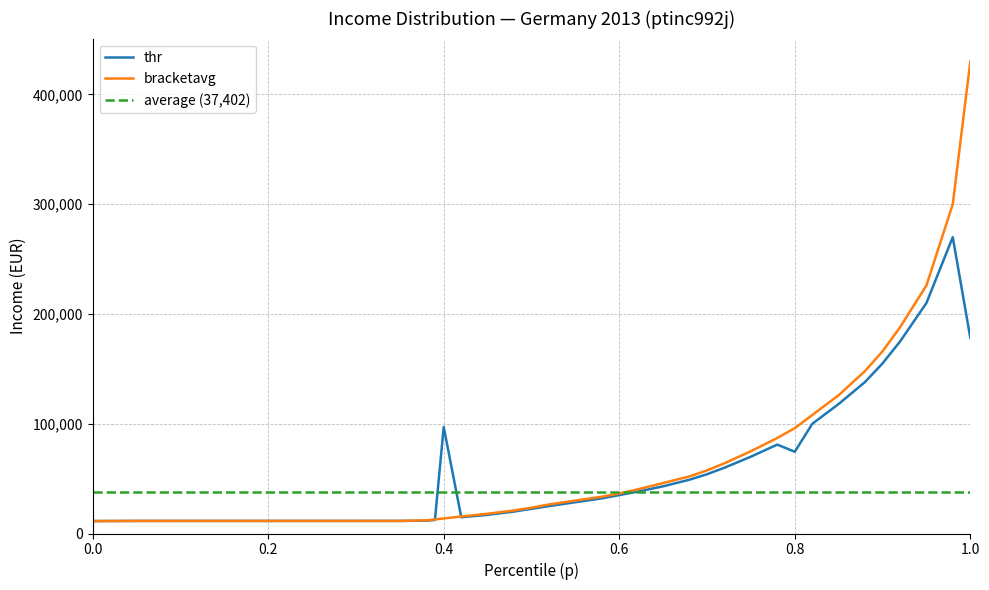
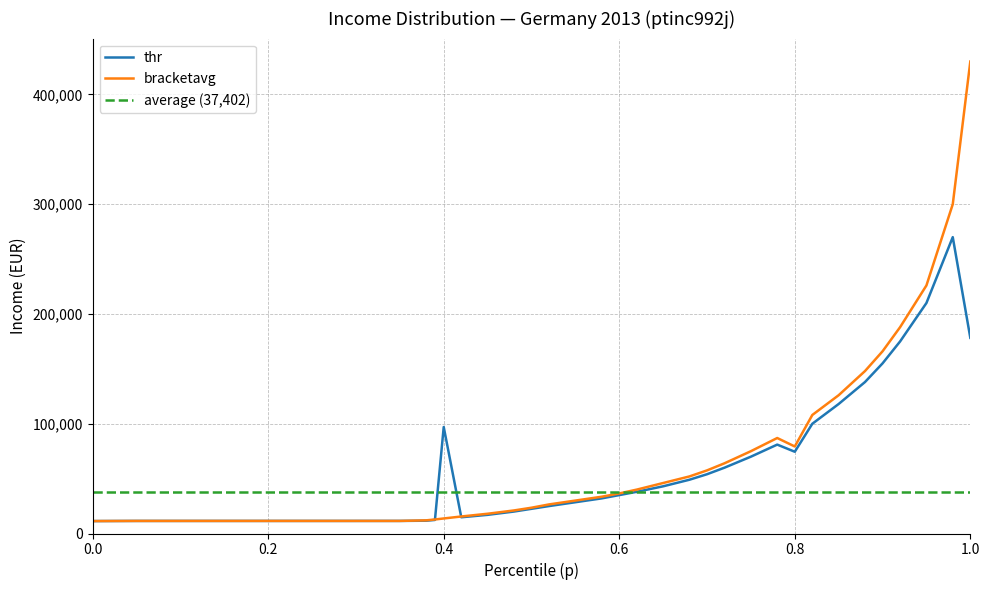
bracketavg, 0.8: 96,000 -> 79,000
